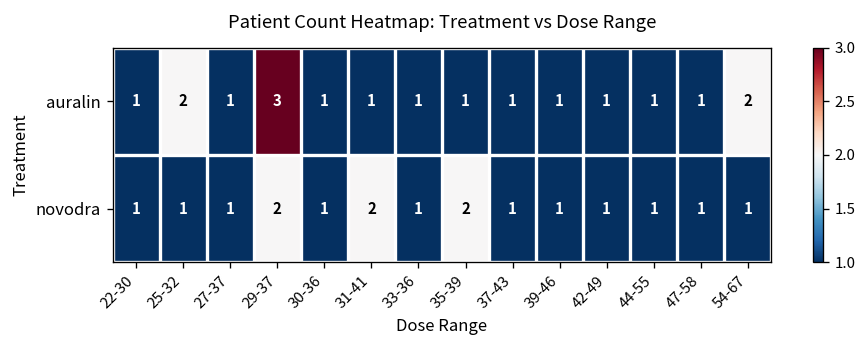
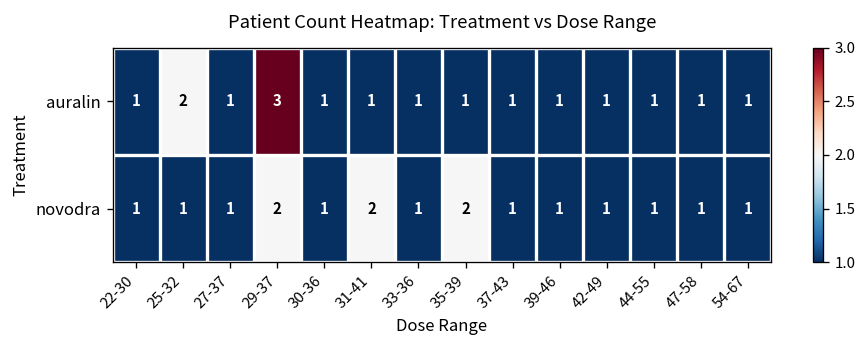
auralin, 54-67: 2 -> 1
